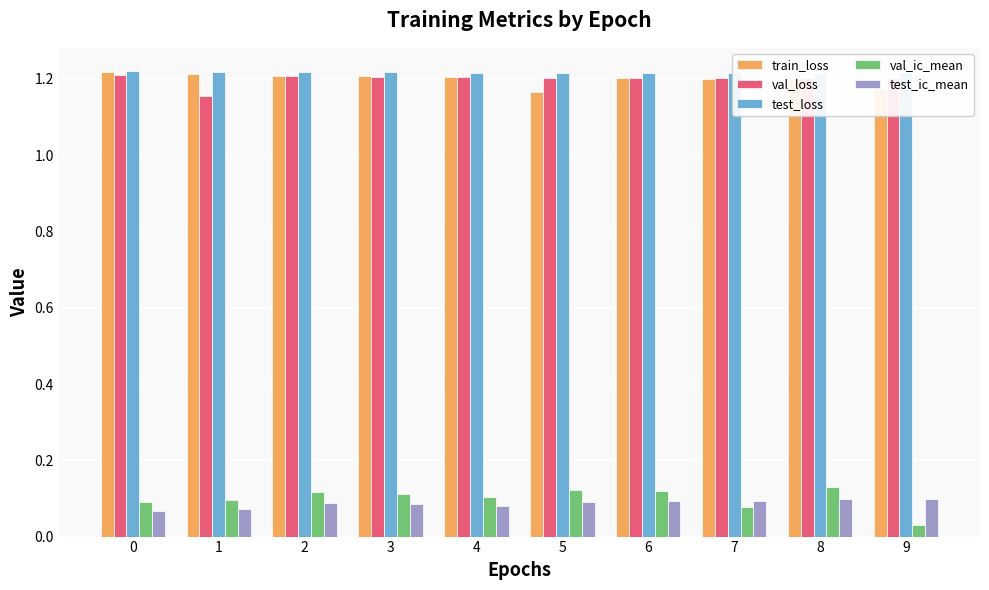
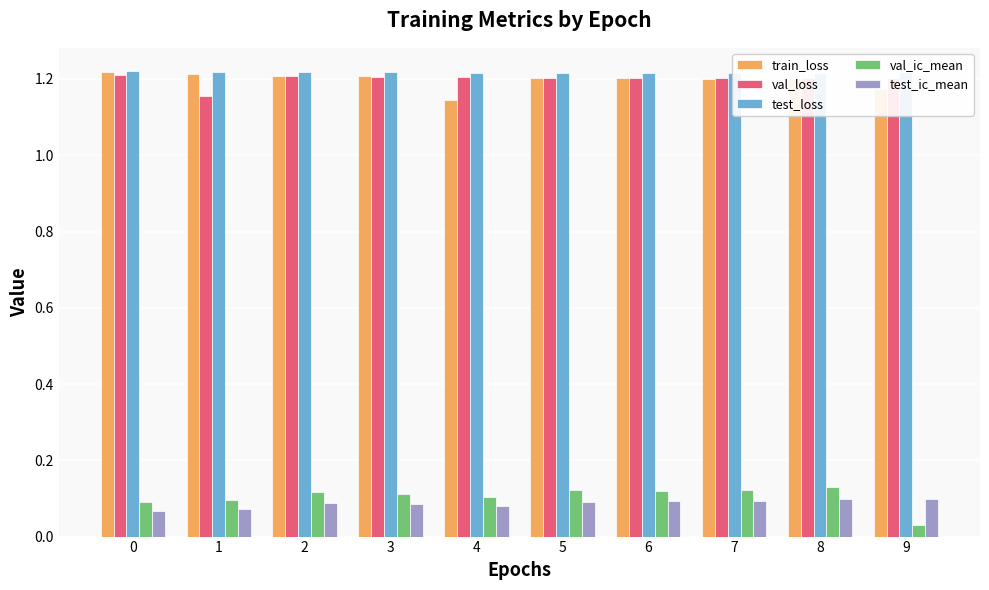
train_loss, 4: 1.21 -> 1.14
train_loss, 5: 1.17 -> 1.20
val_ic_mean, 7: 0.08 -> 0.12
